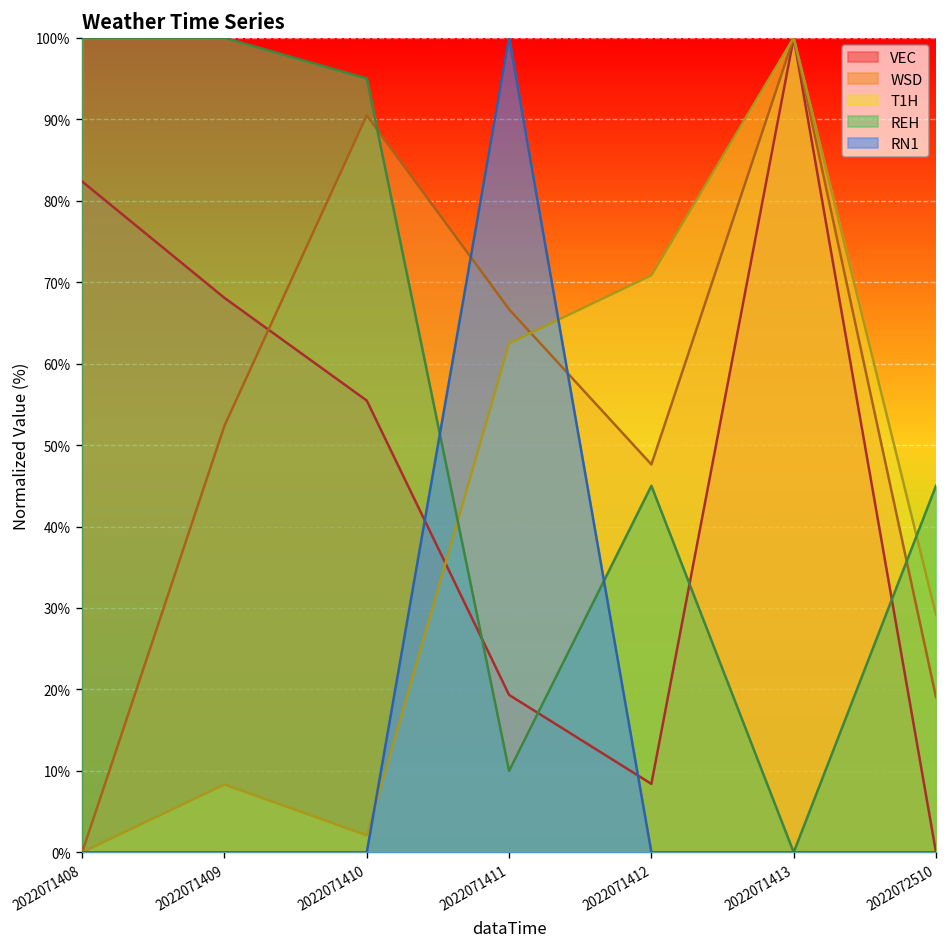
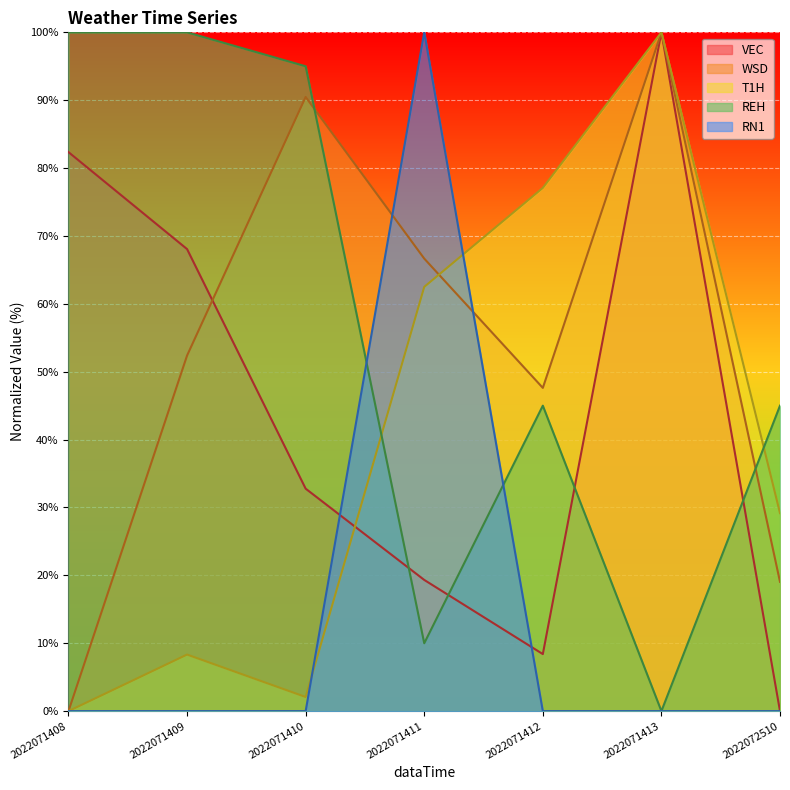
VEC, 2022071410: 55% -> 33%
T1H, 2022071412: 71% -> 77%
